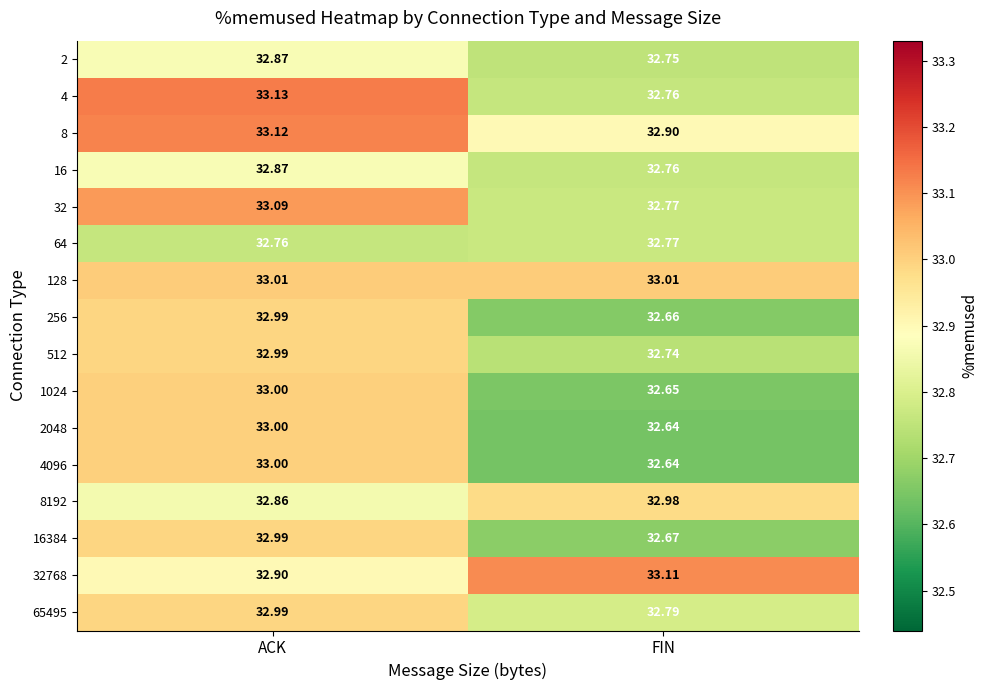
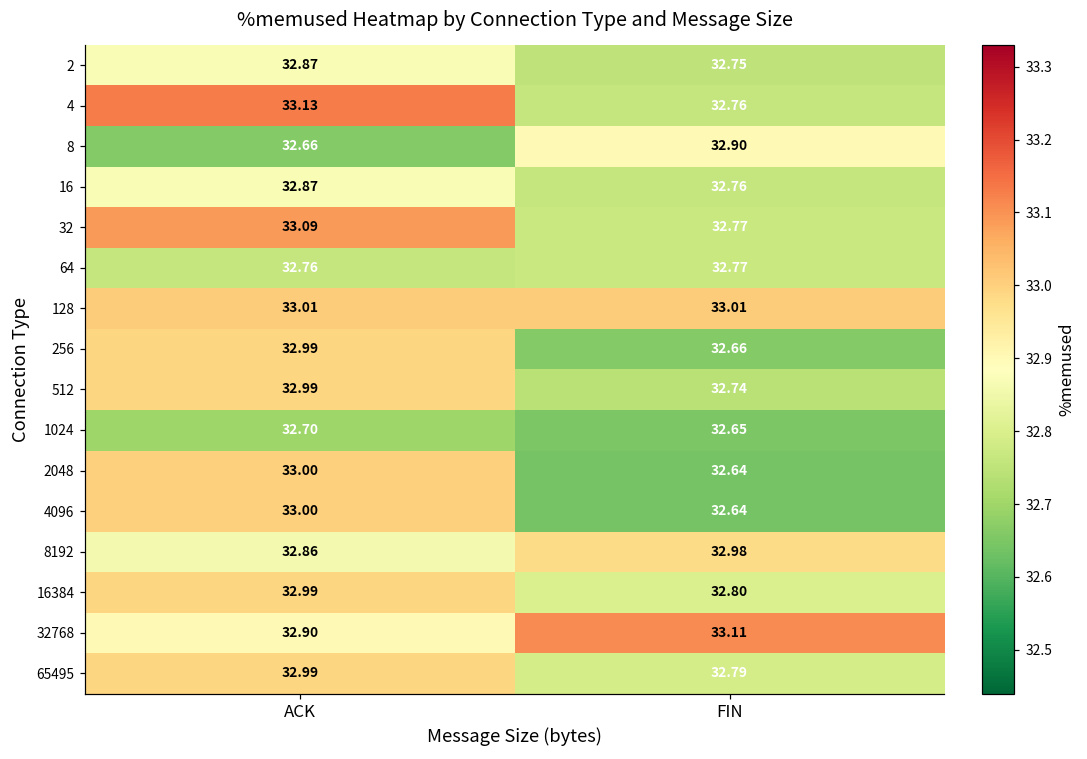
8, ACK: 33.12 -> 32.66
1024, ACK: 33.00 -> 32.70
16384, FIN: 32.67 -> 32.80
